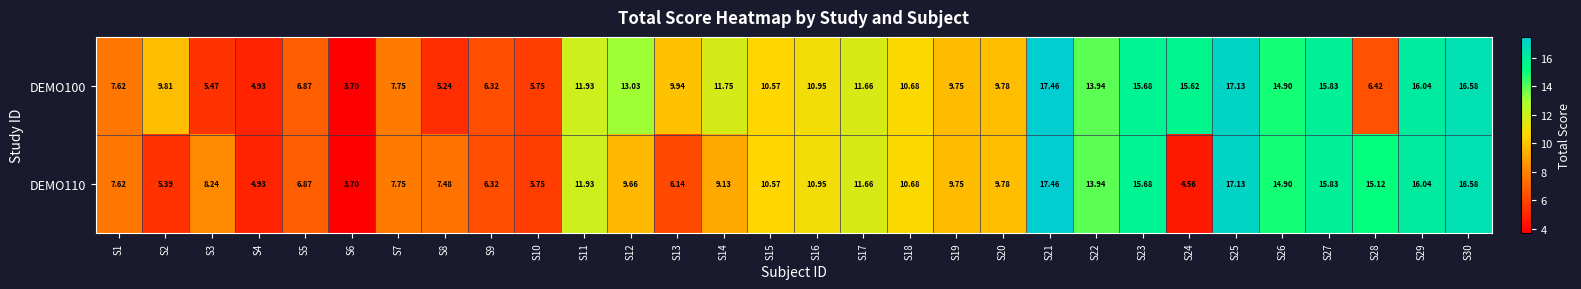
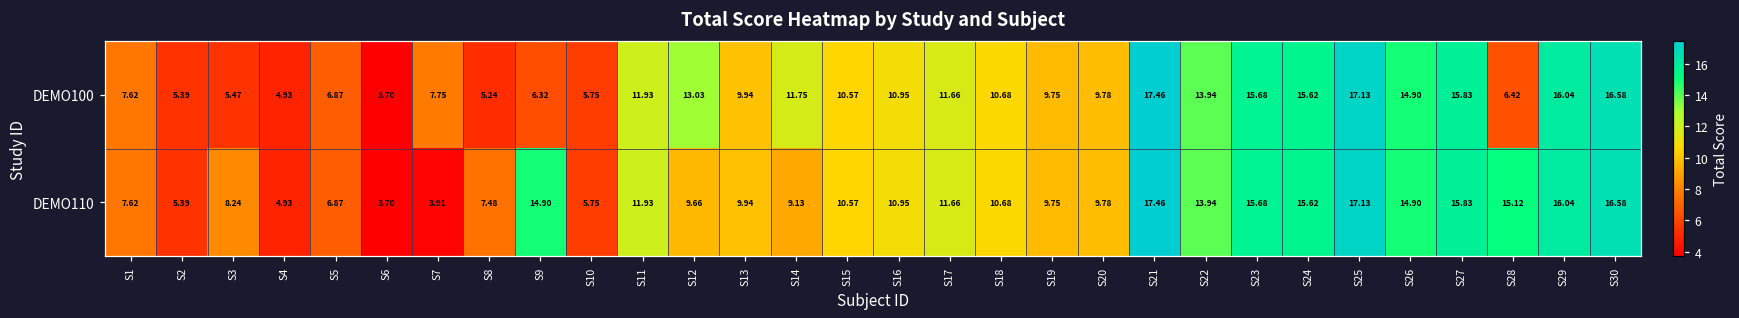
DEMO100, S2: 9.81 -> 5.39
DEMO110, S7: 7.75 -> 3.91
DEMO110, S9: 6.32 -> 14.90
DEMO110, S13: 6.14 -> 9.94
DEMO110, S24: 4.56 -> 15.62
